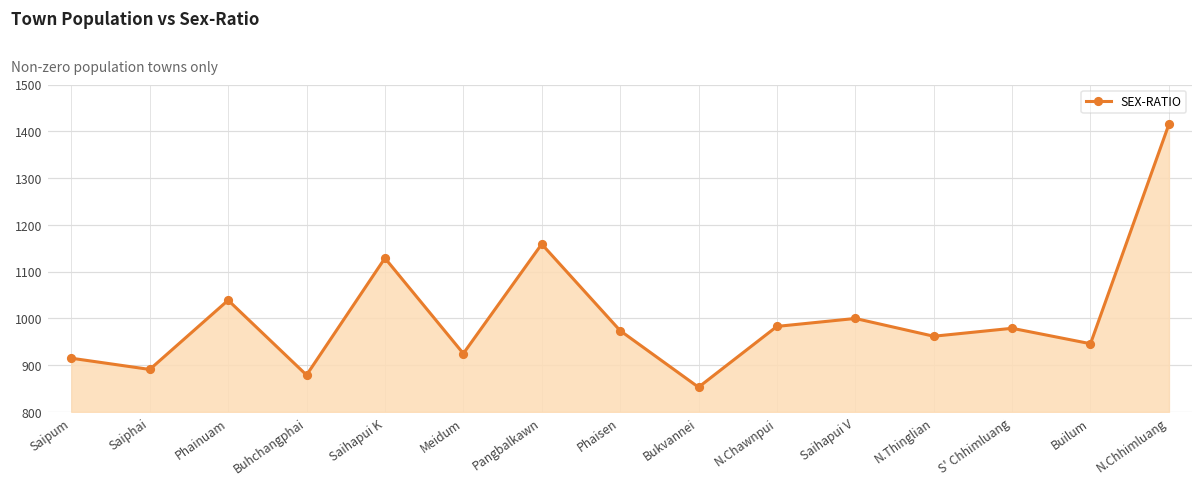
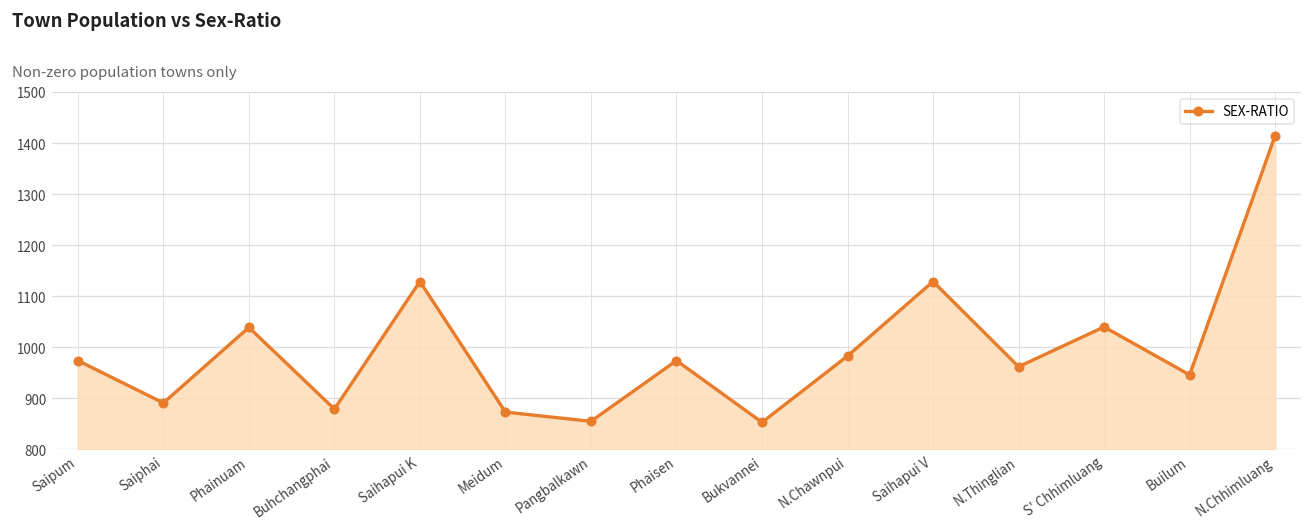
Saipum: 920 -> 970
Meidum: 930 -> 870
Pangbalkawn: 1160 -> 860
Saihapui V: 1000 -> 1130
S' Chhimluang: 980 -> 1040
